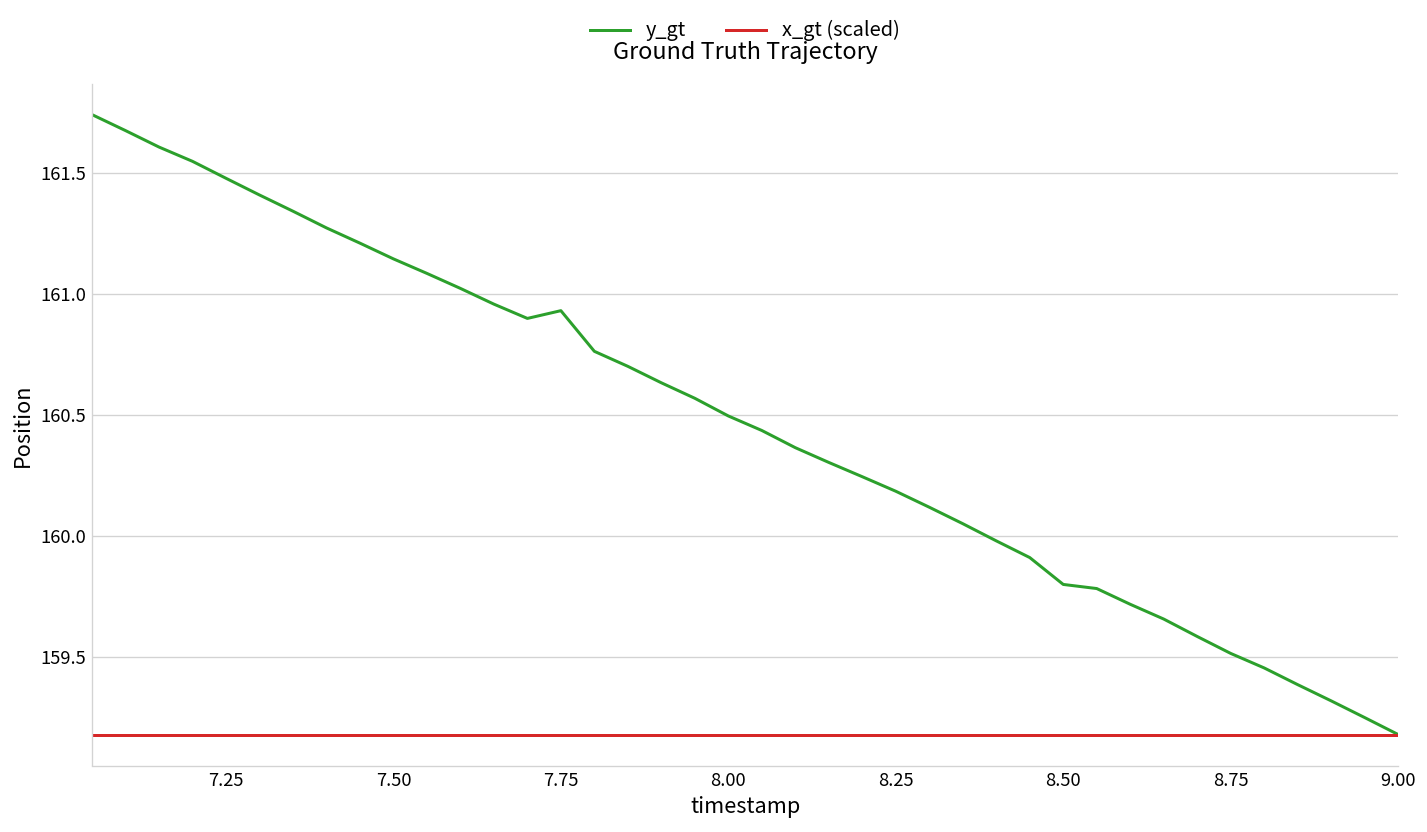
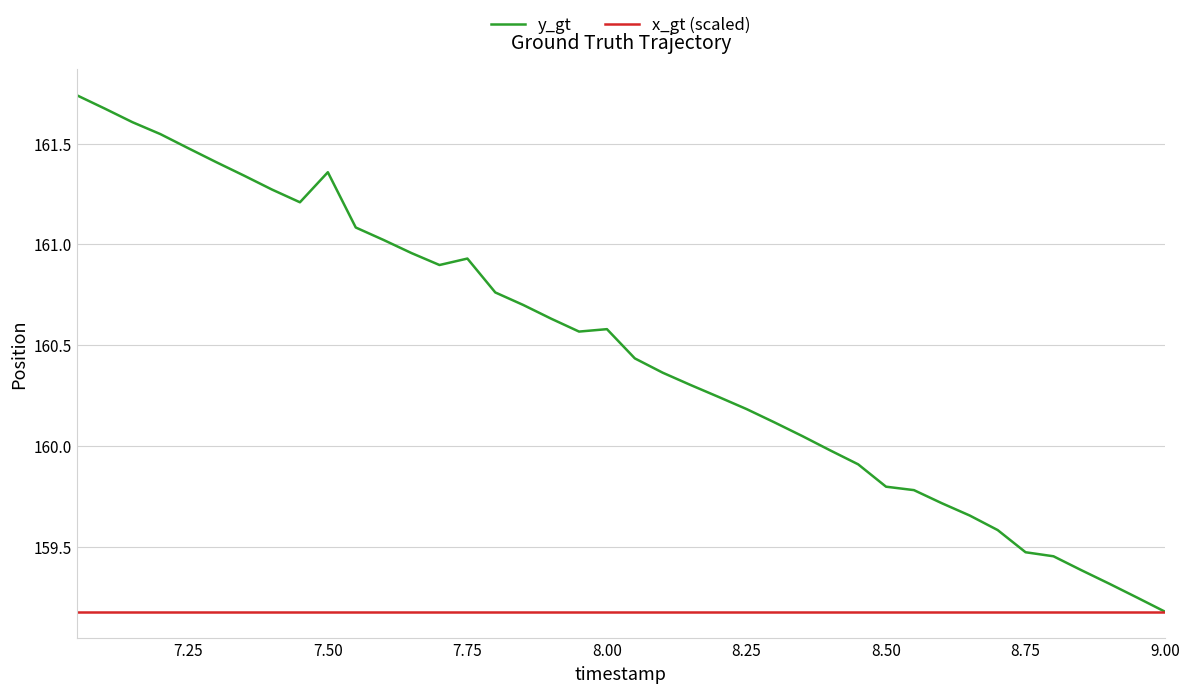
y_gt, 7.50: 161.14 -> 161.36
y_gt, 8.00: 160.50 -> 160.58
y_gt, 8.75: 159.51 -> 159.47
